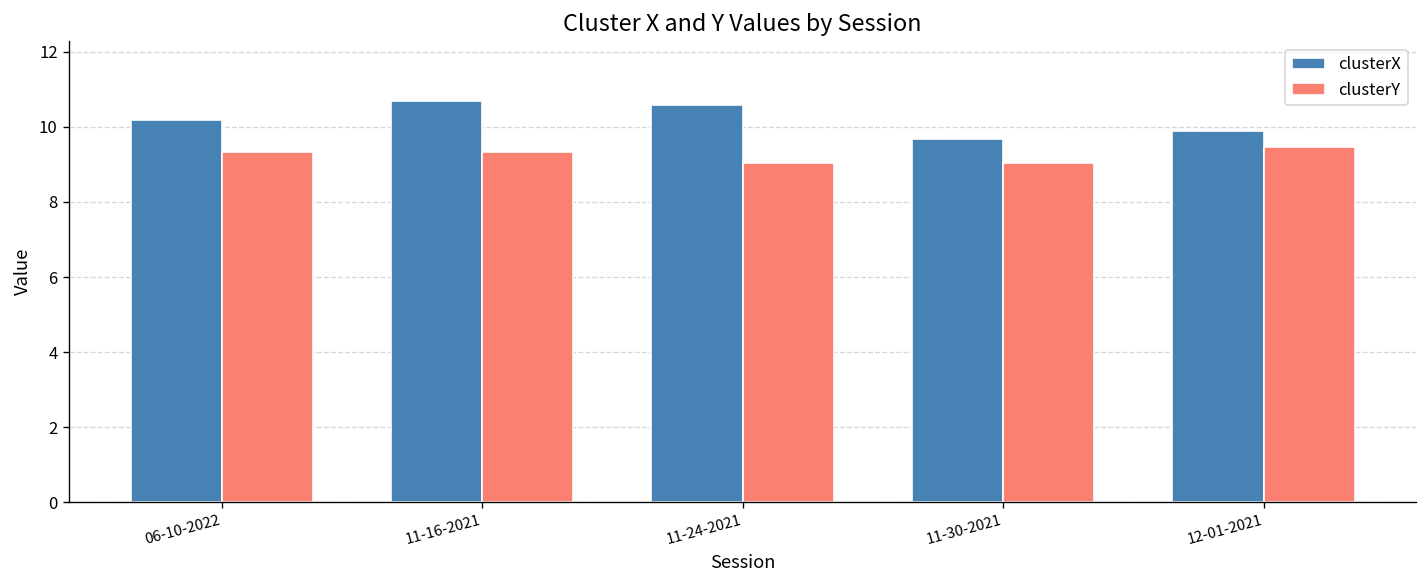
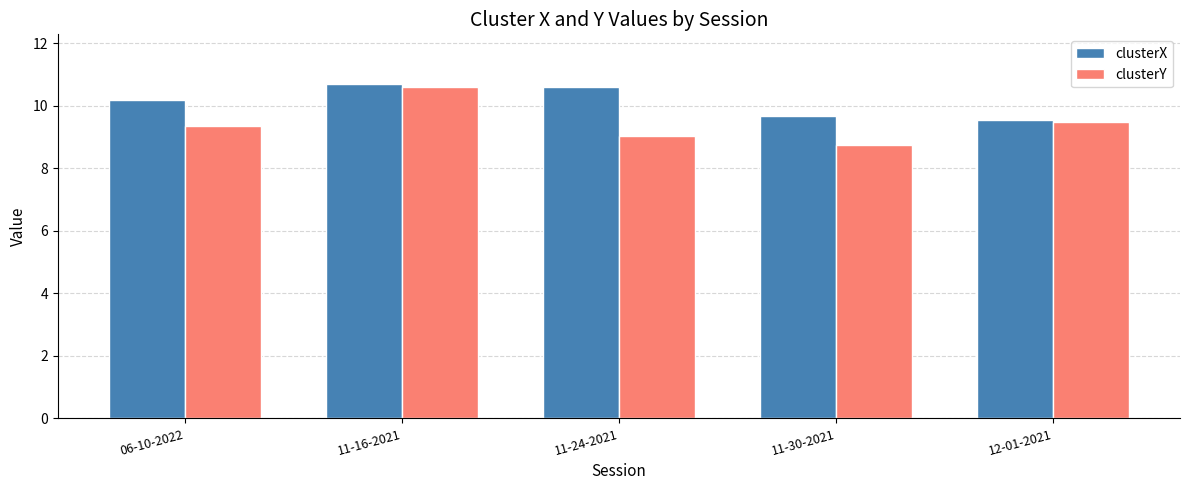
clusterY, 11-16-2021: 9.3 -> 10.6
clusterY, 11-30-2021: 9.0 -> 8.7
clusterX, 12-01-2021: 9.9 -> 9.5
